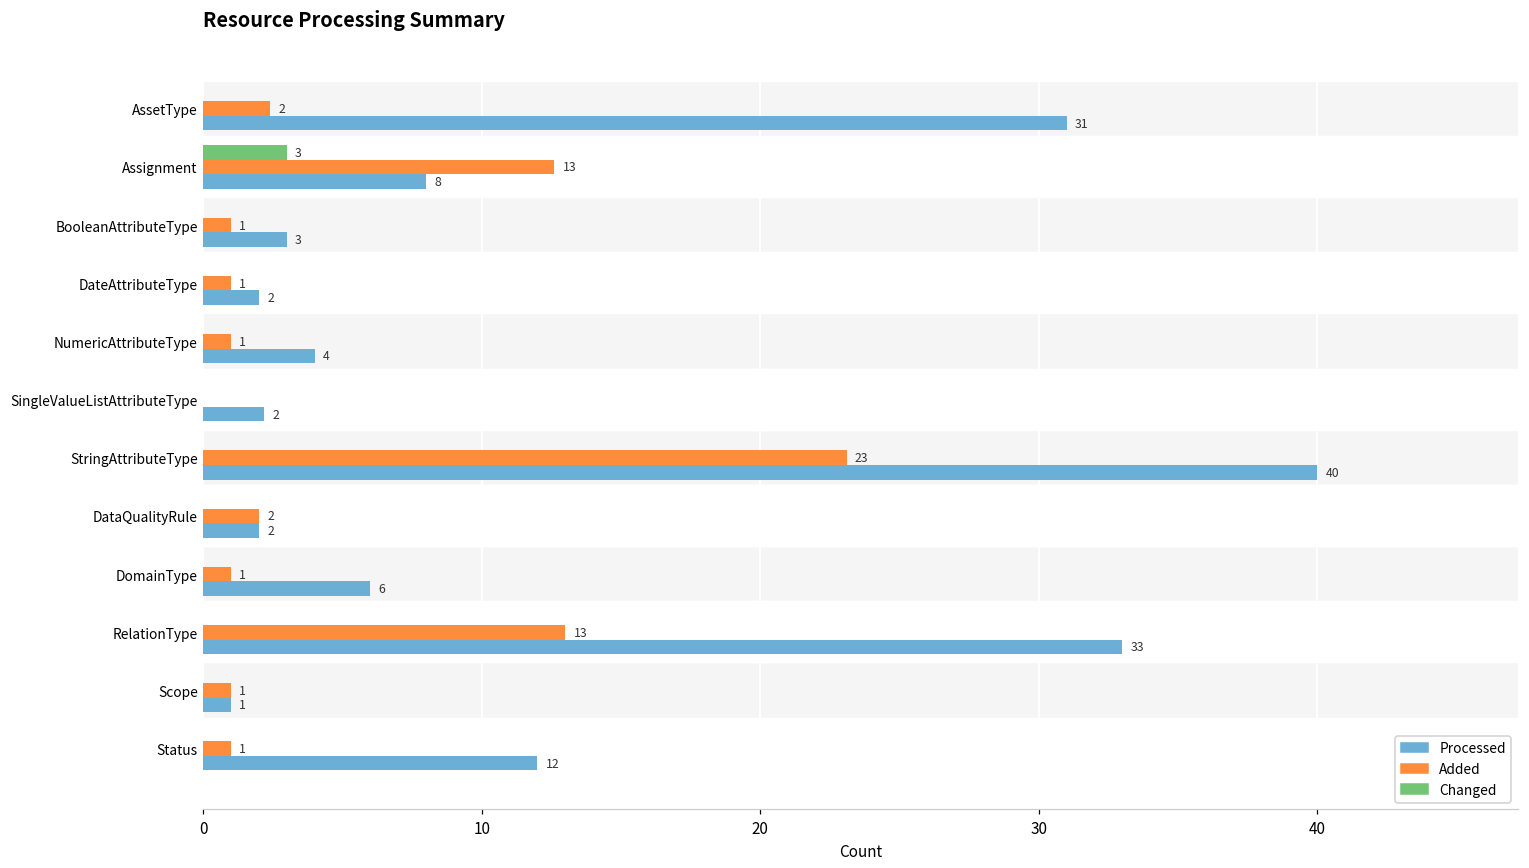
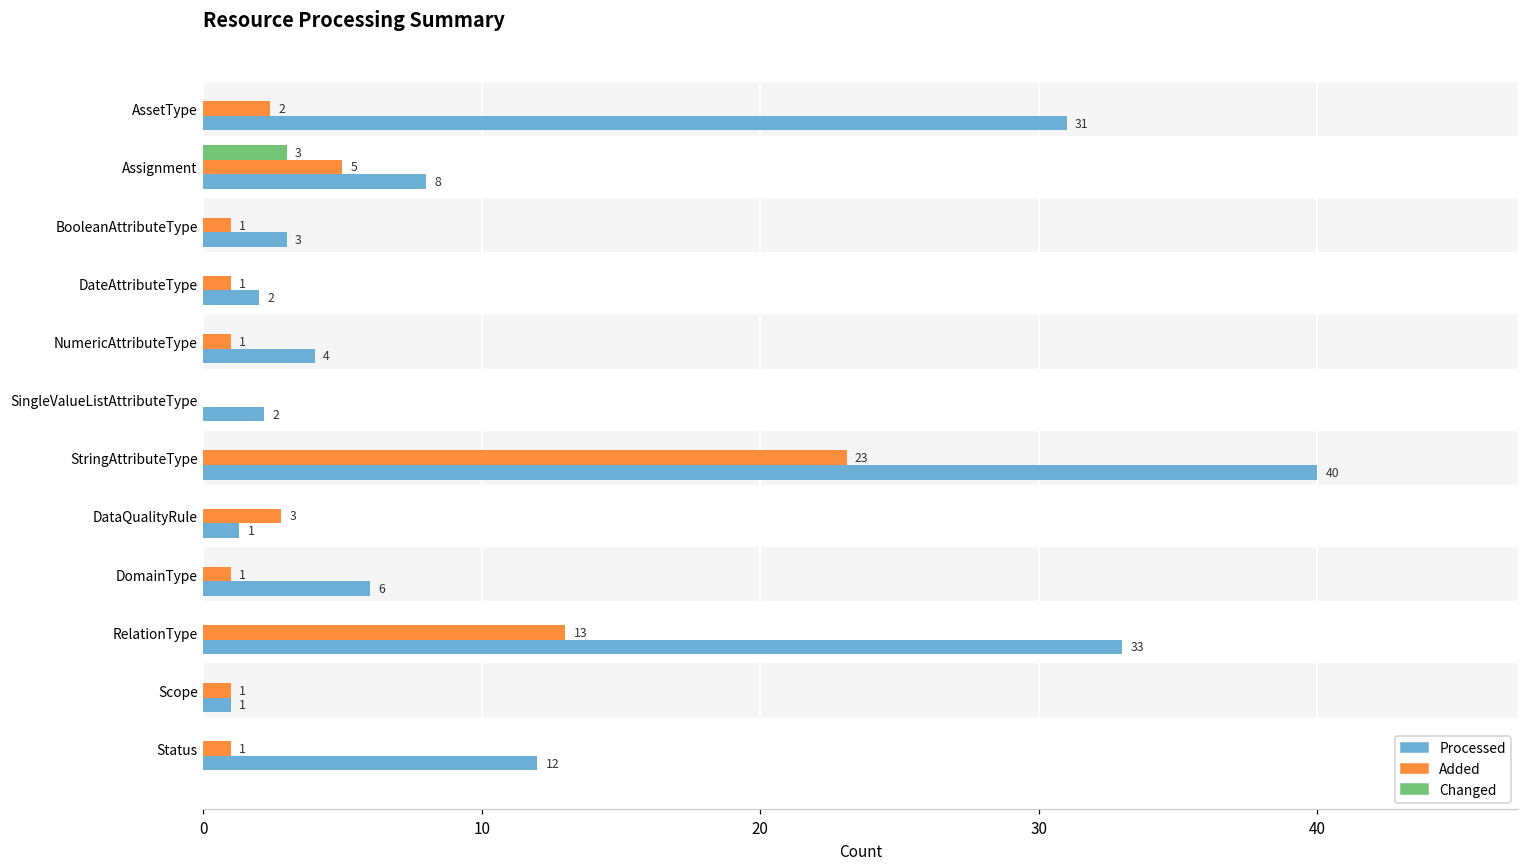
Added, Assignment: 13 -> 5
Added, DataQualityRule: 2 -> 3
Processed, DataQualityRule: 2 -> 1
